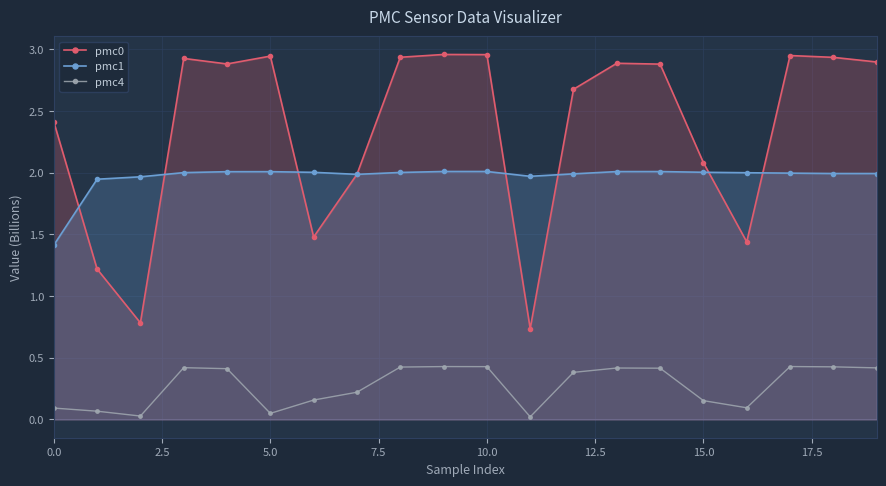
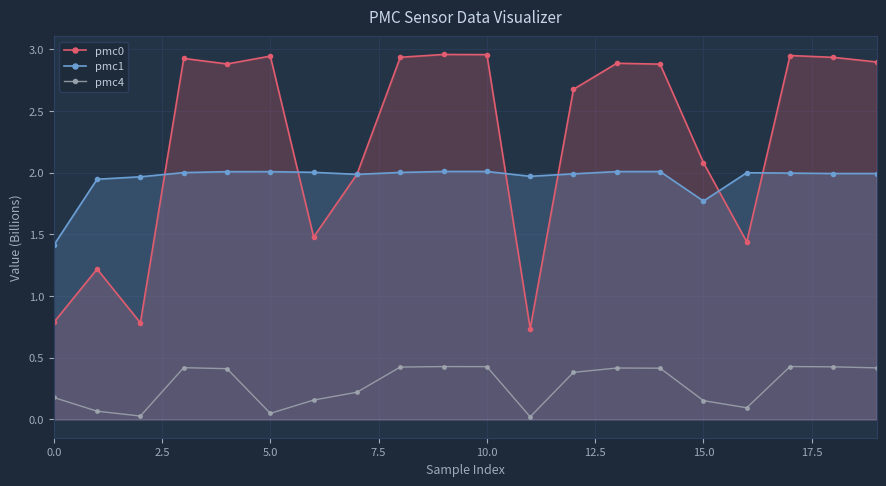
pmc0, 0.0: 2.41 -> 0.79
pmc4, 0.0: 0.09 -> 0.18
pmc1, 15.0: 2.00 -> 1.77
